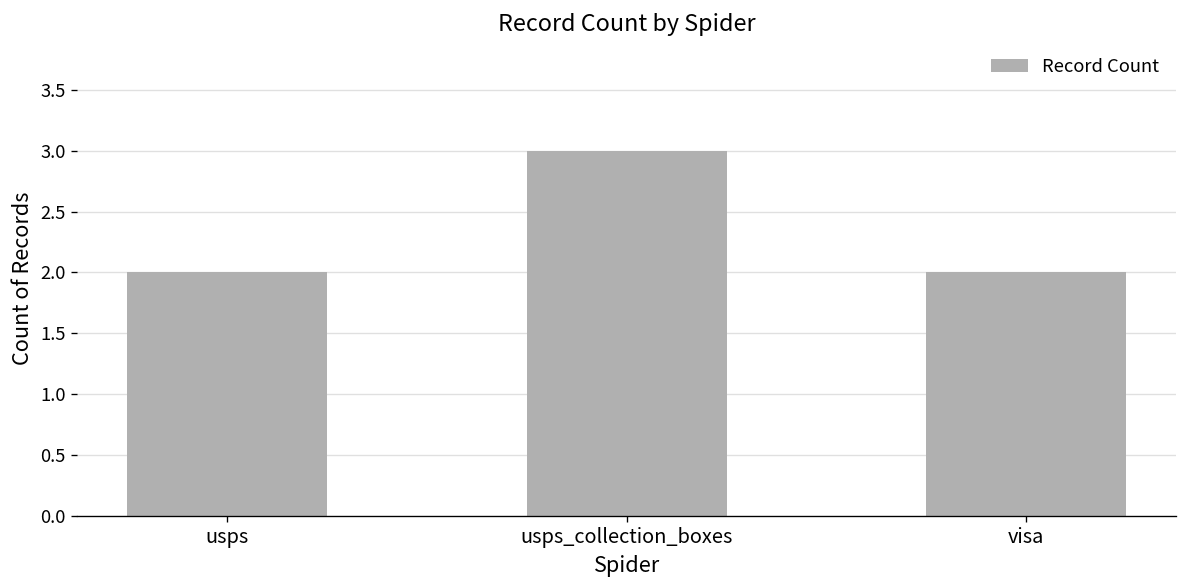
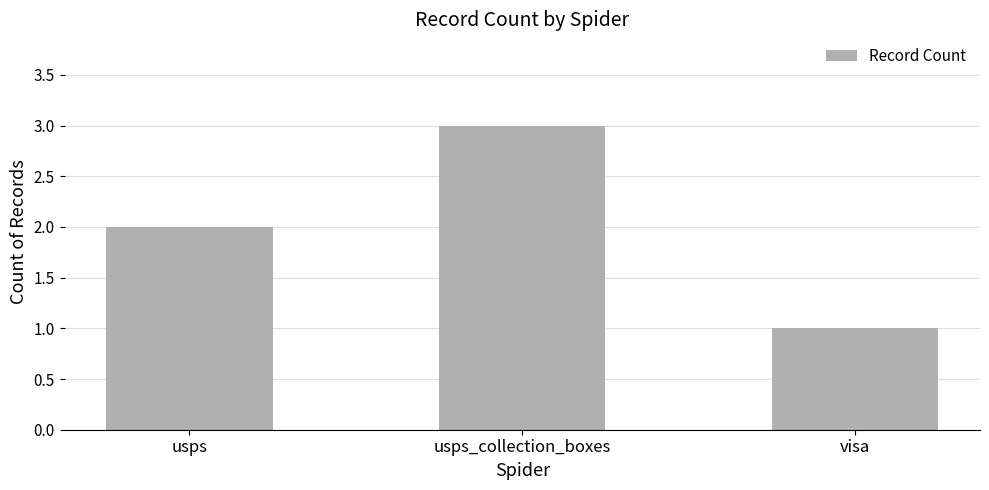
visa: 2 -> 1
